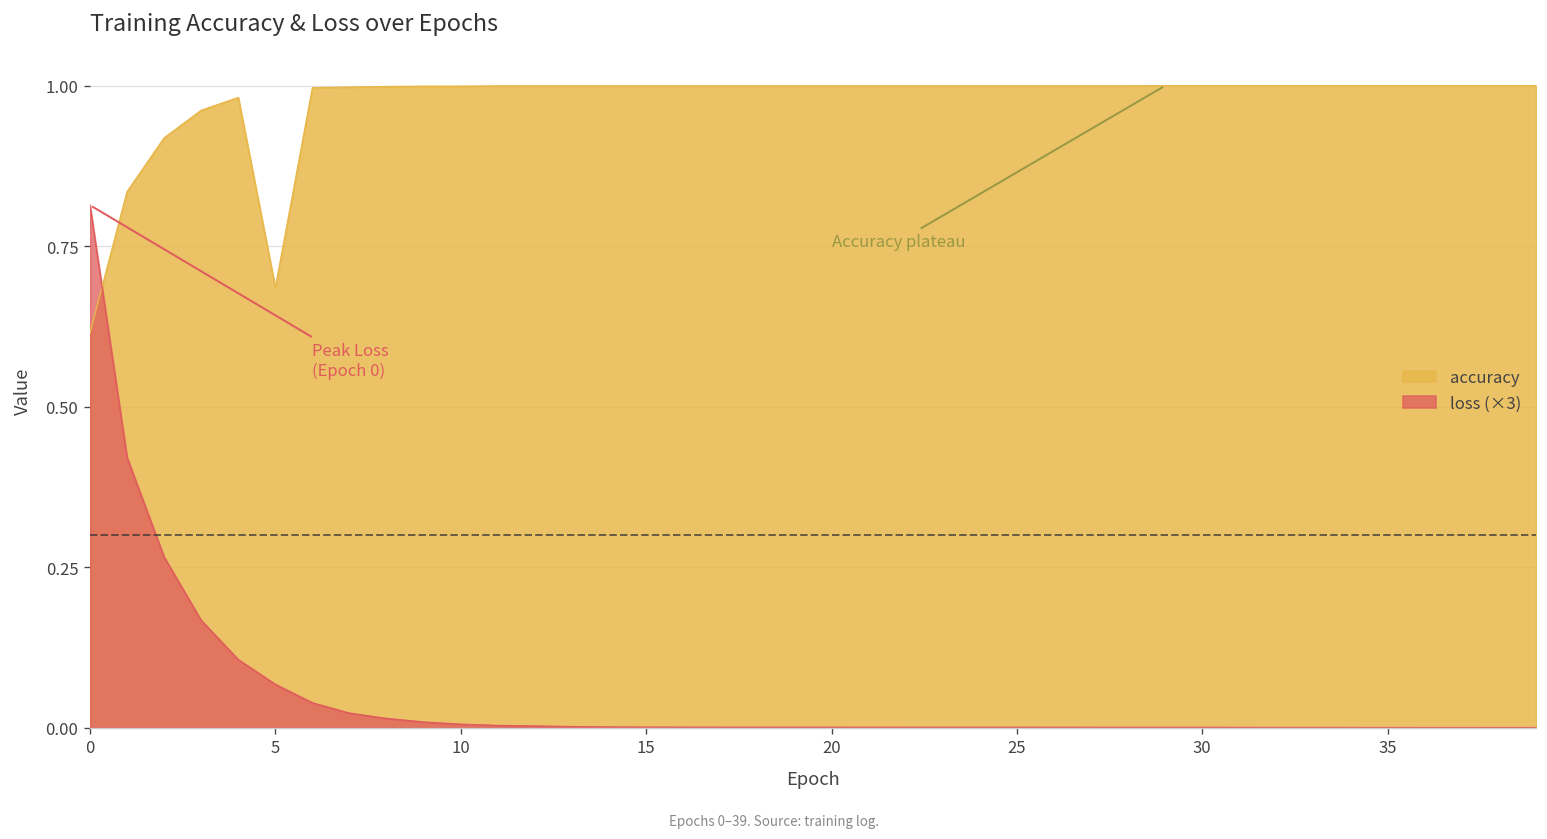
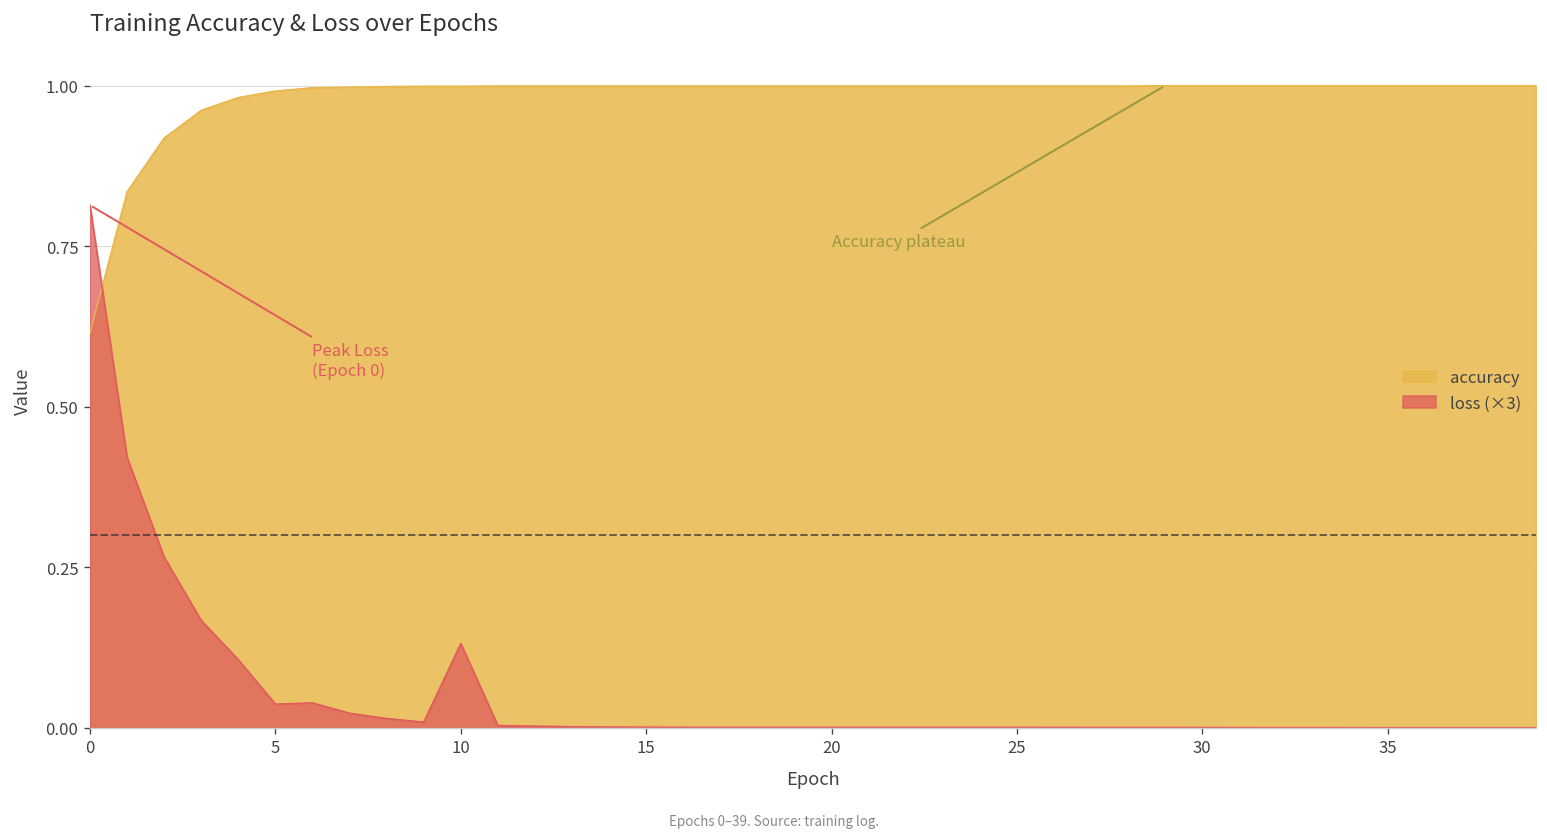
accuracy, 5: 0.69 -> 0.99
loss (×3), 5: 0.07 -> 0.04
loss (×3), 10: 0.01 -> 0.13
